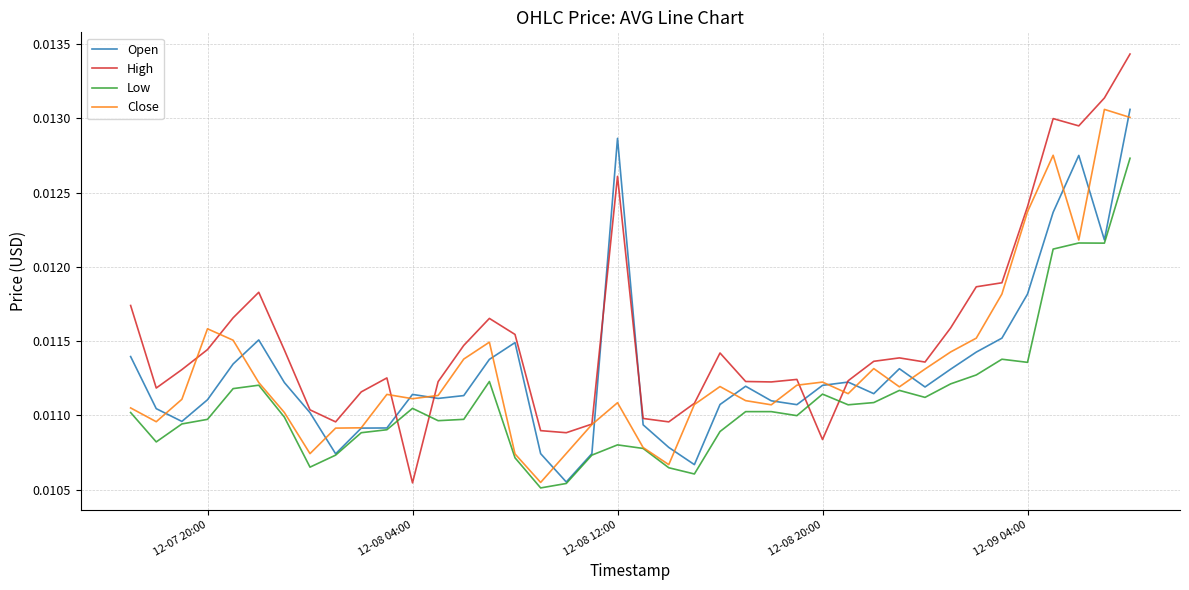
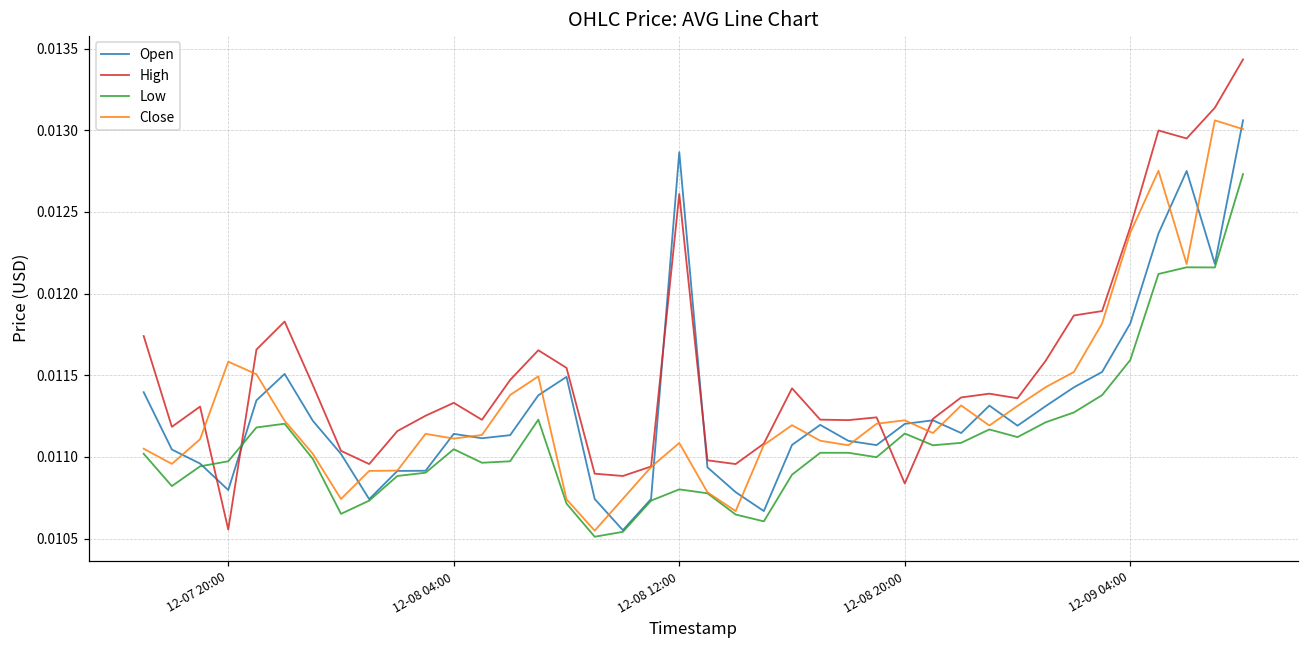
Open, 12-07 20:00: 0.01111 -> 0.01080
High, 12-07 20:00: 0.01144 -> 0.01056
High, 12-08 04:00: 0.01055 -> 0.01133
Low, 12-09 04:00: 0.01136 -> 0.01159
